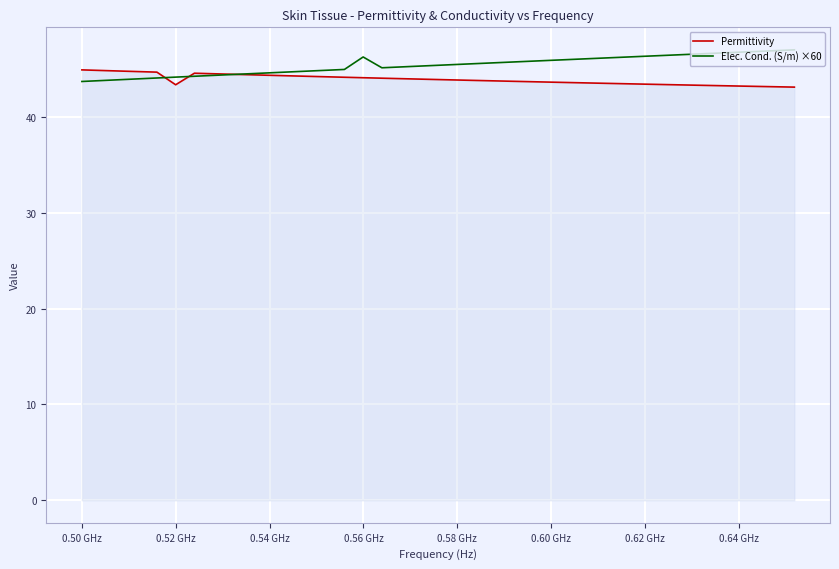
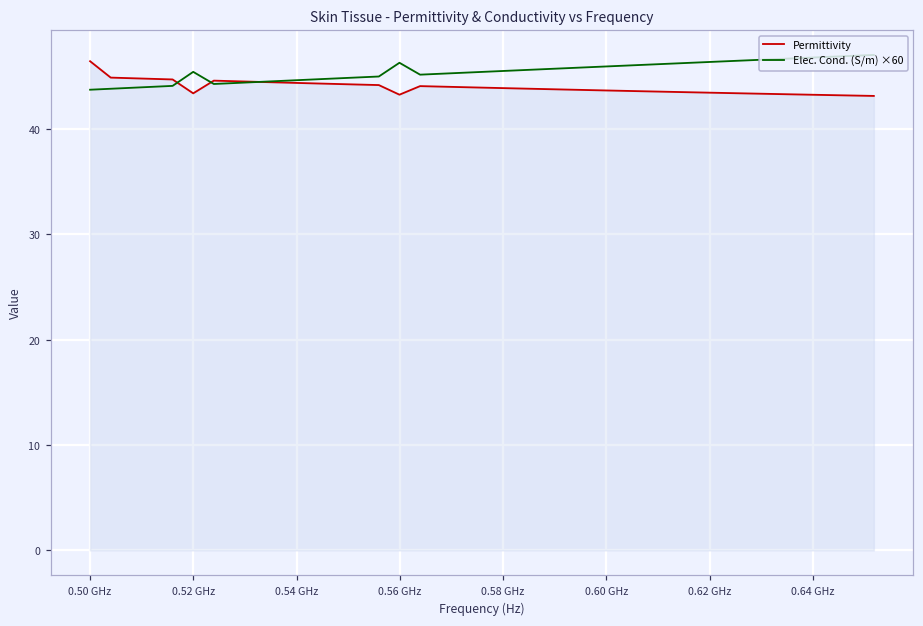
Permittivity, 0.50 GHz: 45 -> 46
Elec. Cond. (S/m) ×60, 0.52 GHz: 44 -> 45
Permittivity, 0.56 GHz: 44 -> 43
